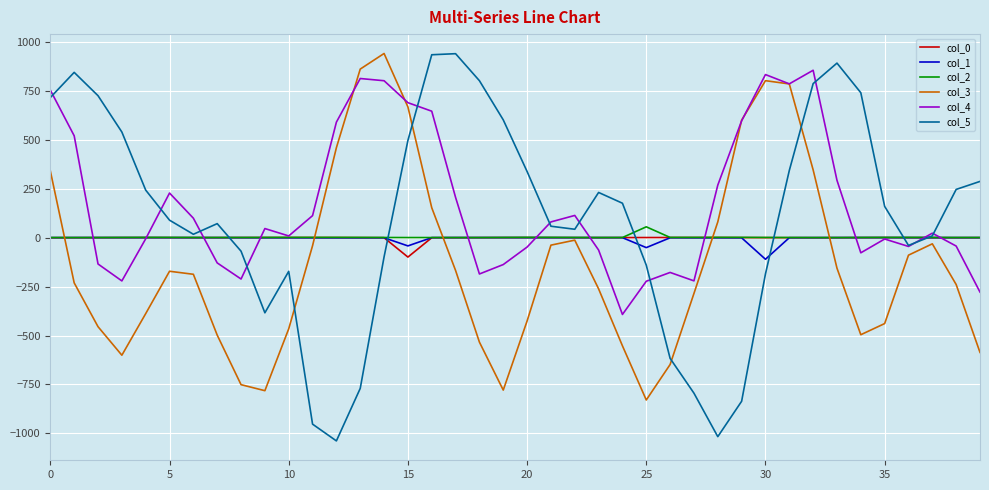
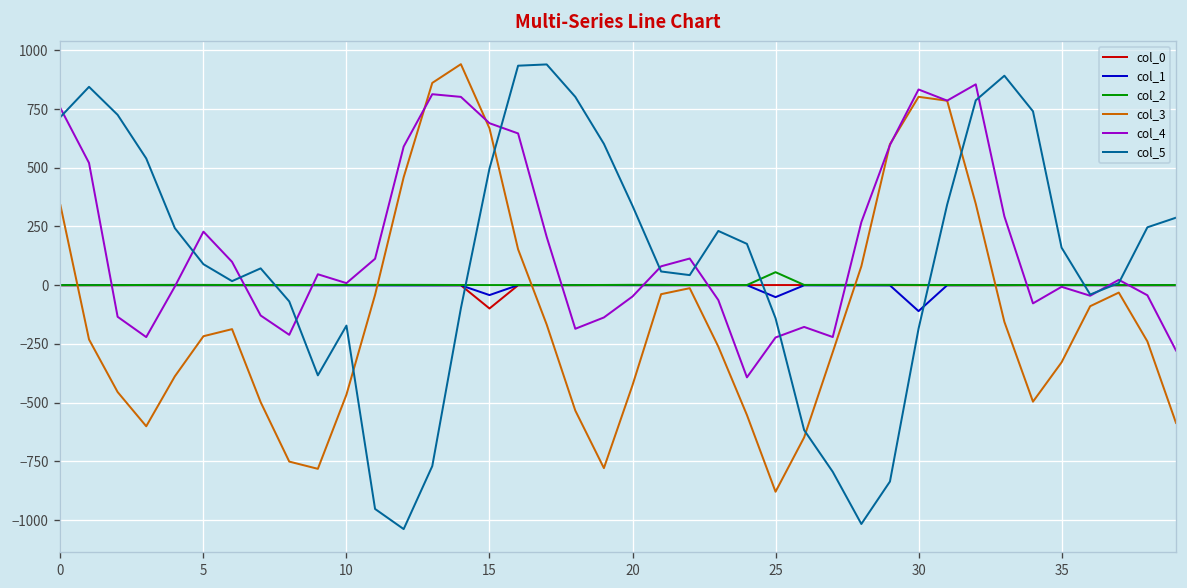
col_3, 5: -170 -> -220
col_3, 25: -830 -> -880
col_3, 35: -440 -> -330
